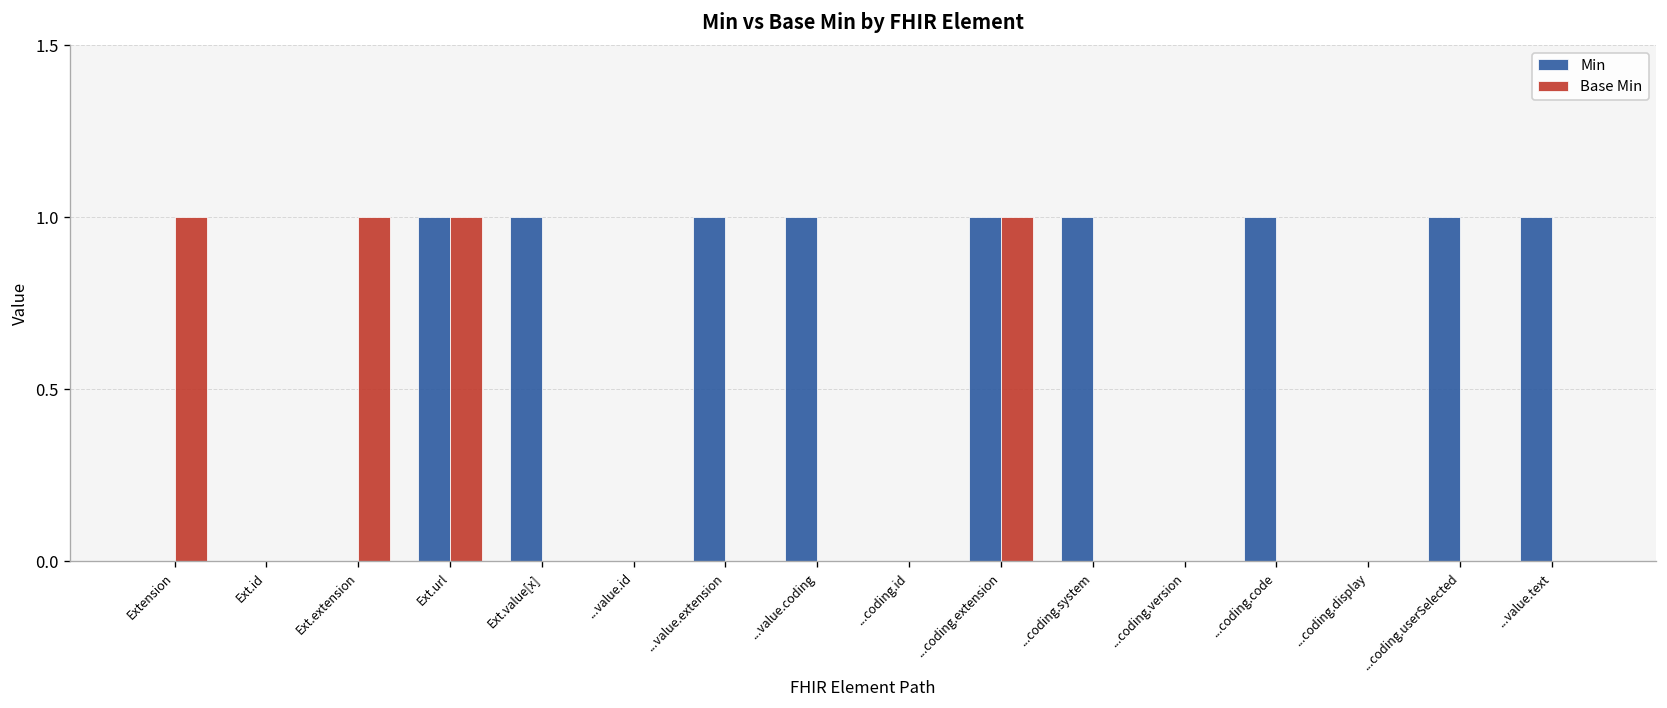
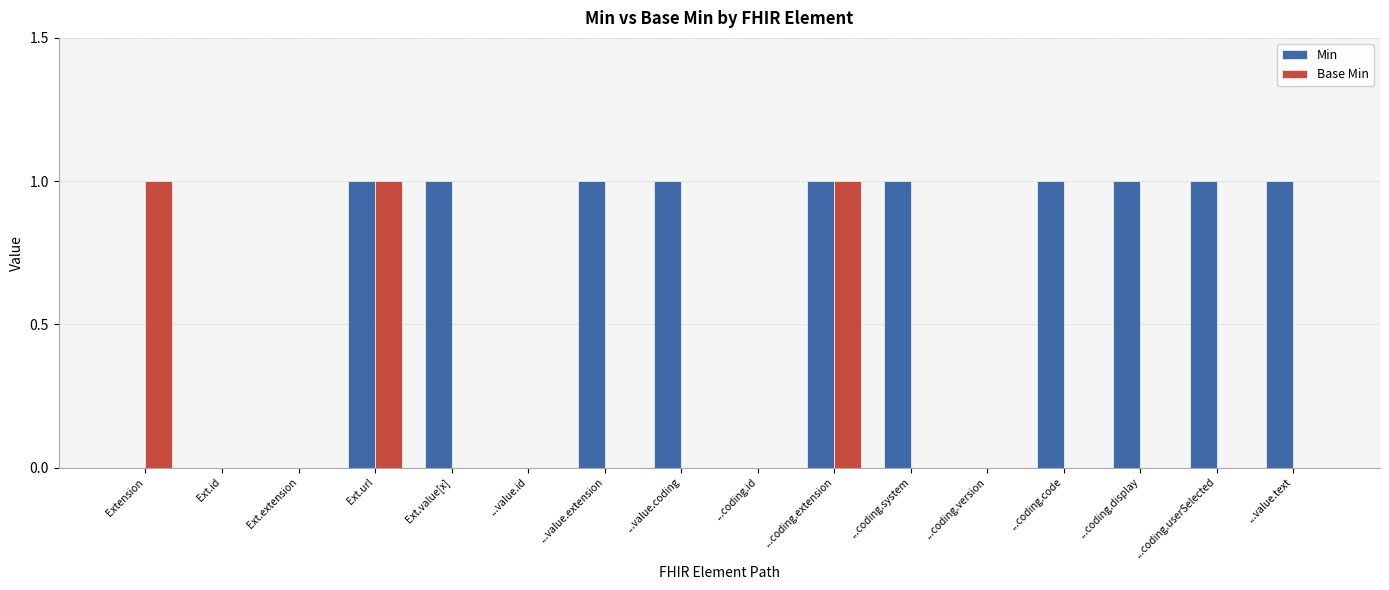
Base Min, Ext.extension: 1 -> 0
Min, ...coding.display: 0 -> 1
